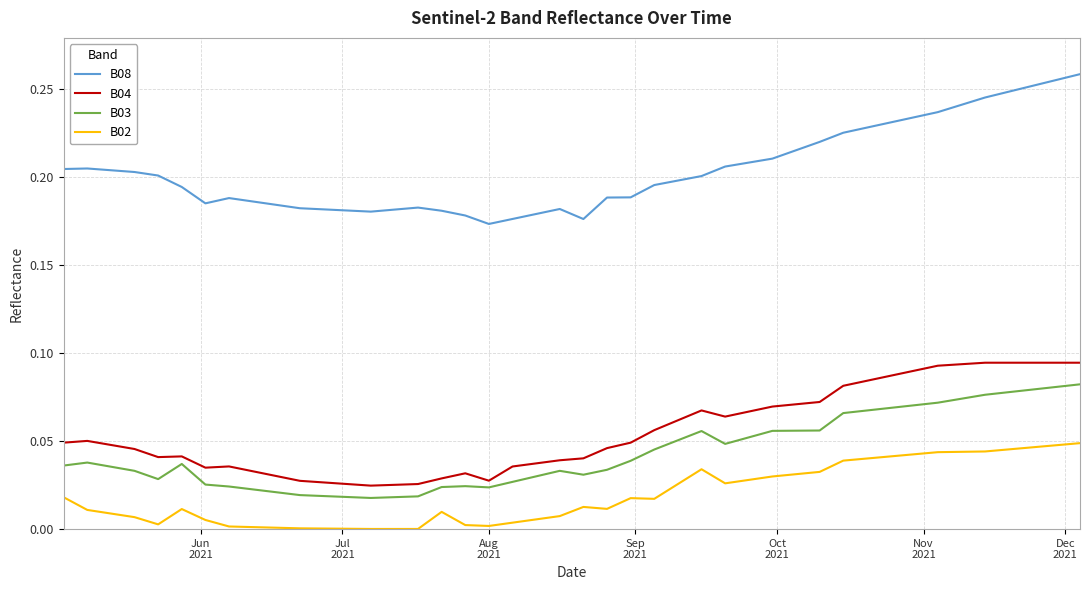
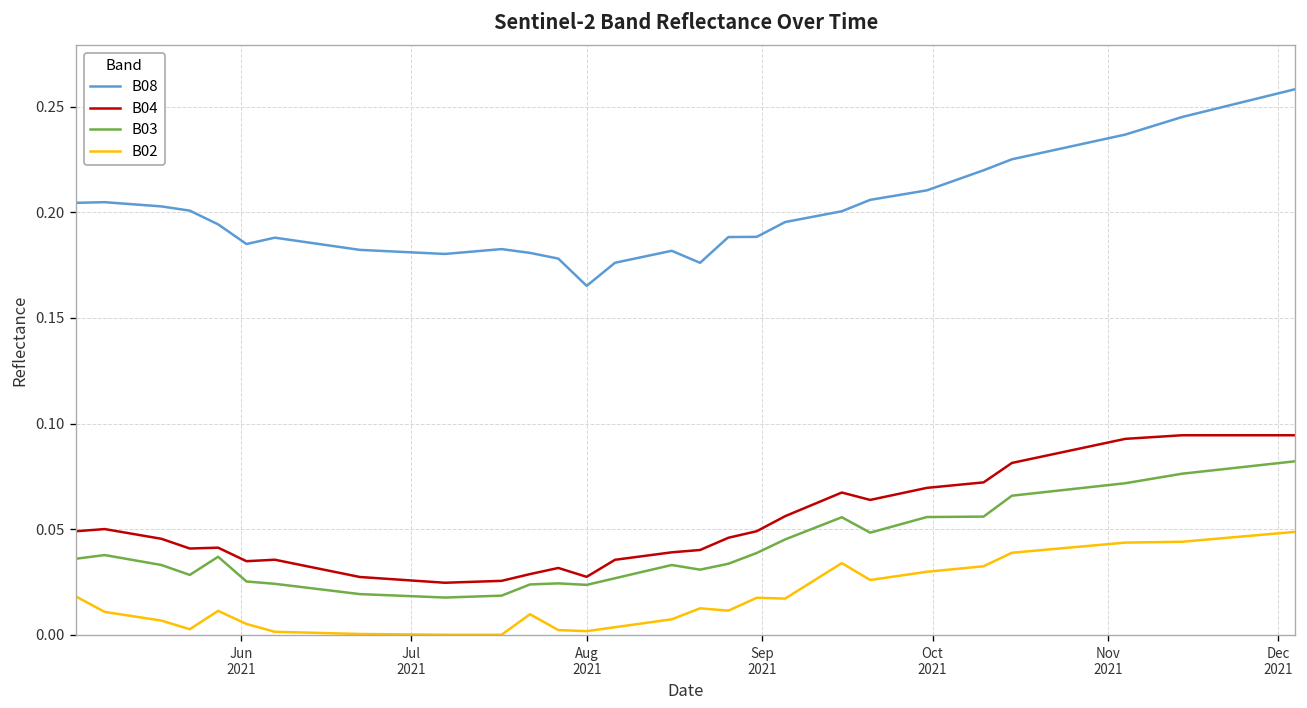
B08, Aug 2021: 0.173 -> 0.165
